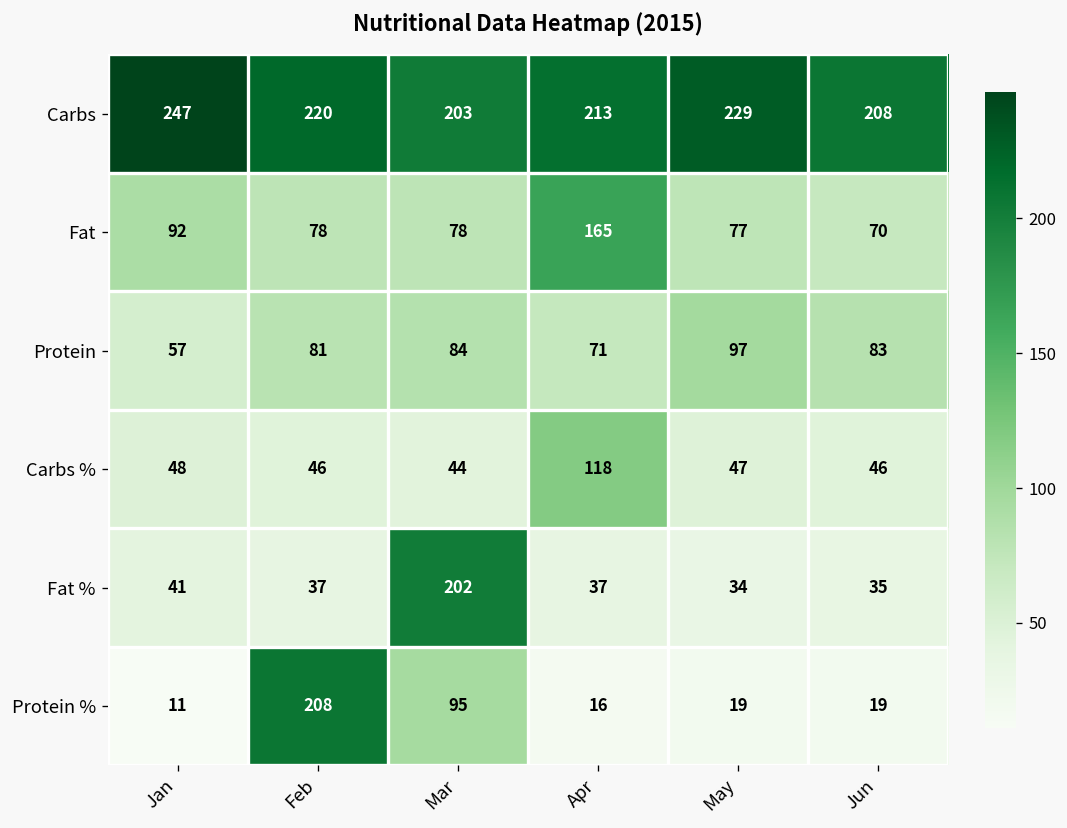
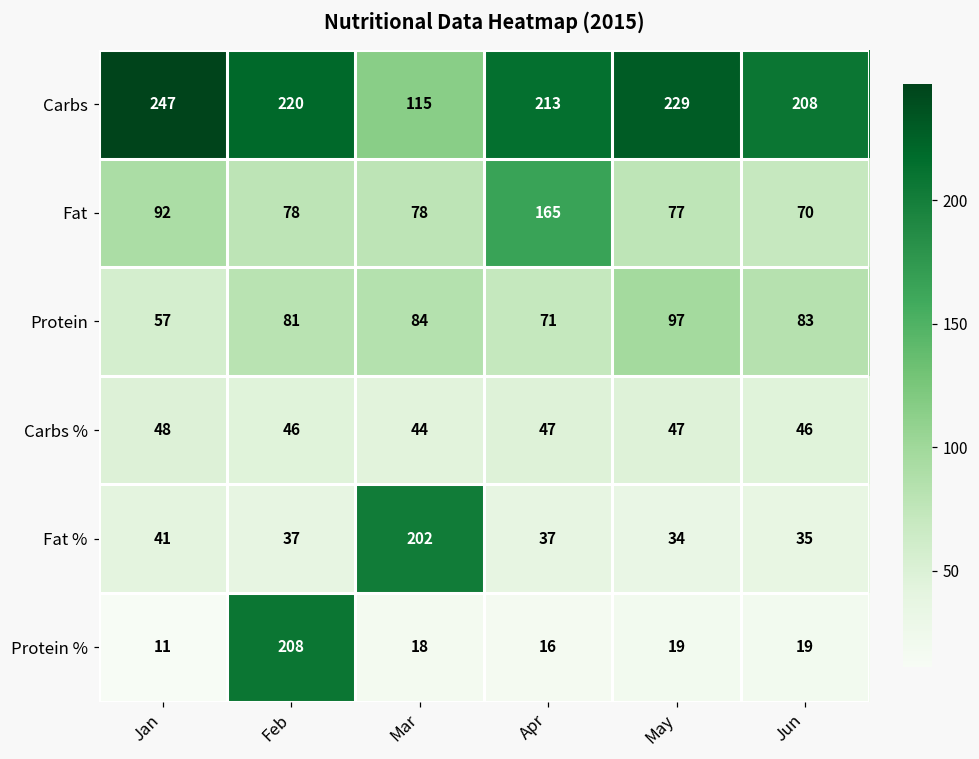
Carbs, Mar: 203 -> 115
Carbs %, Apr: 118 -> 47
Protein %, Mar: 95 -> 18
